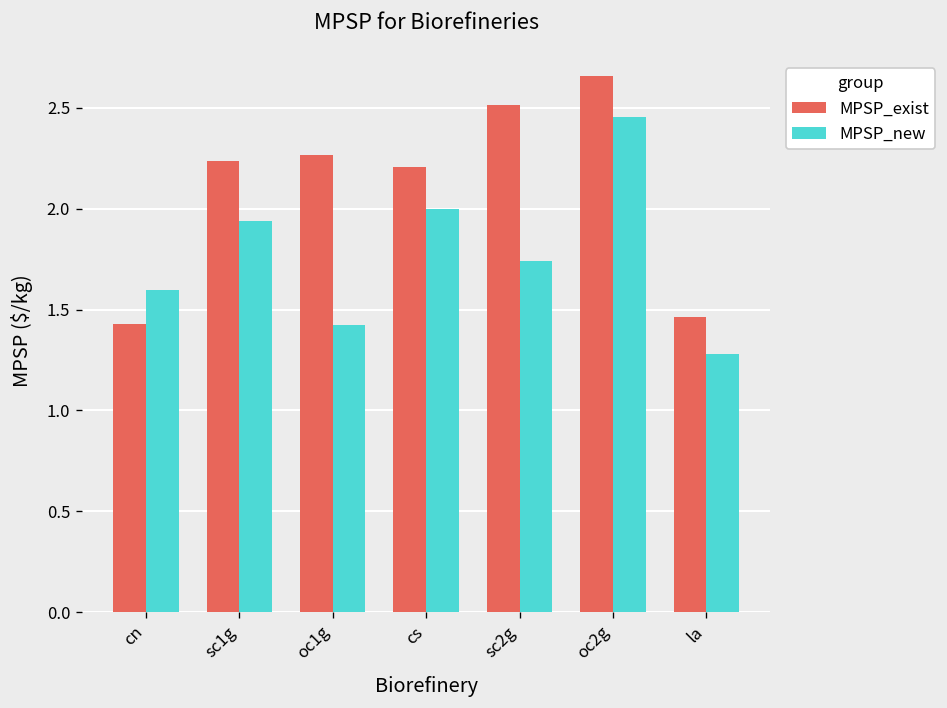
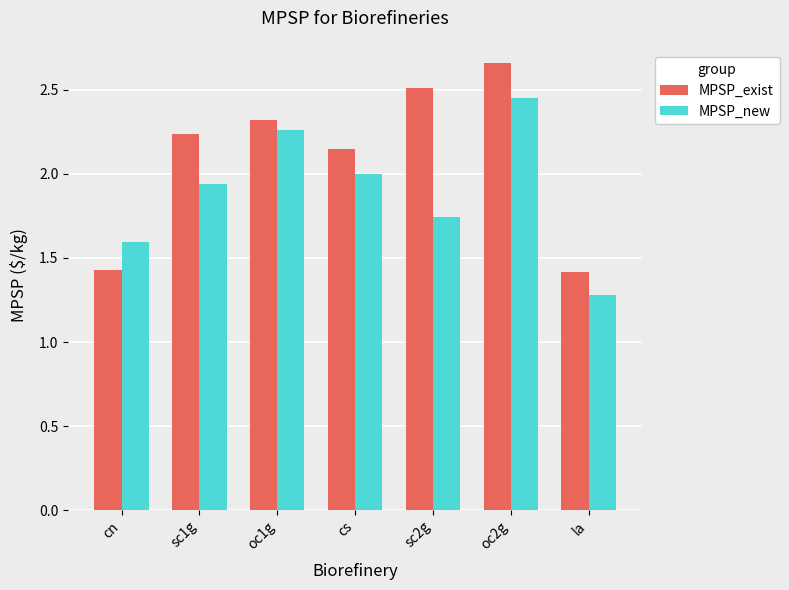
MPSP_exist, oc1g: 2.27 -> 2.32
MPSP_new, oc1g: 1.42 -> 2.26
MPSP_exist, cs: 2.21 -> 2.15
MPSP_exist, la: 1.46 -> 1.41
